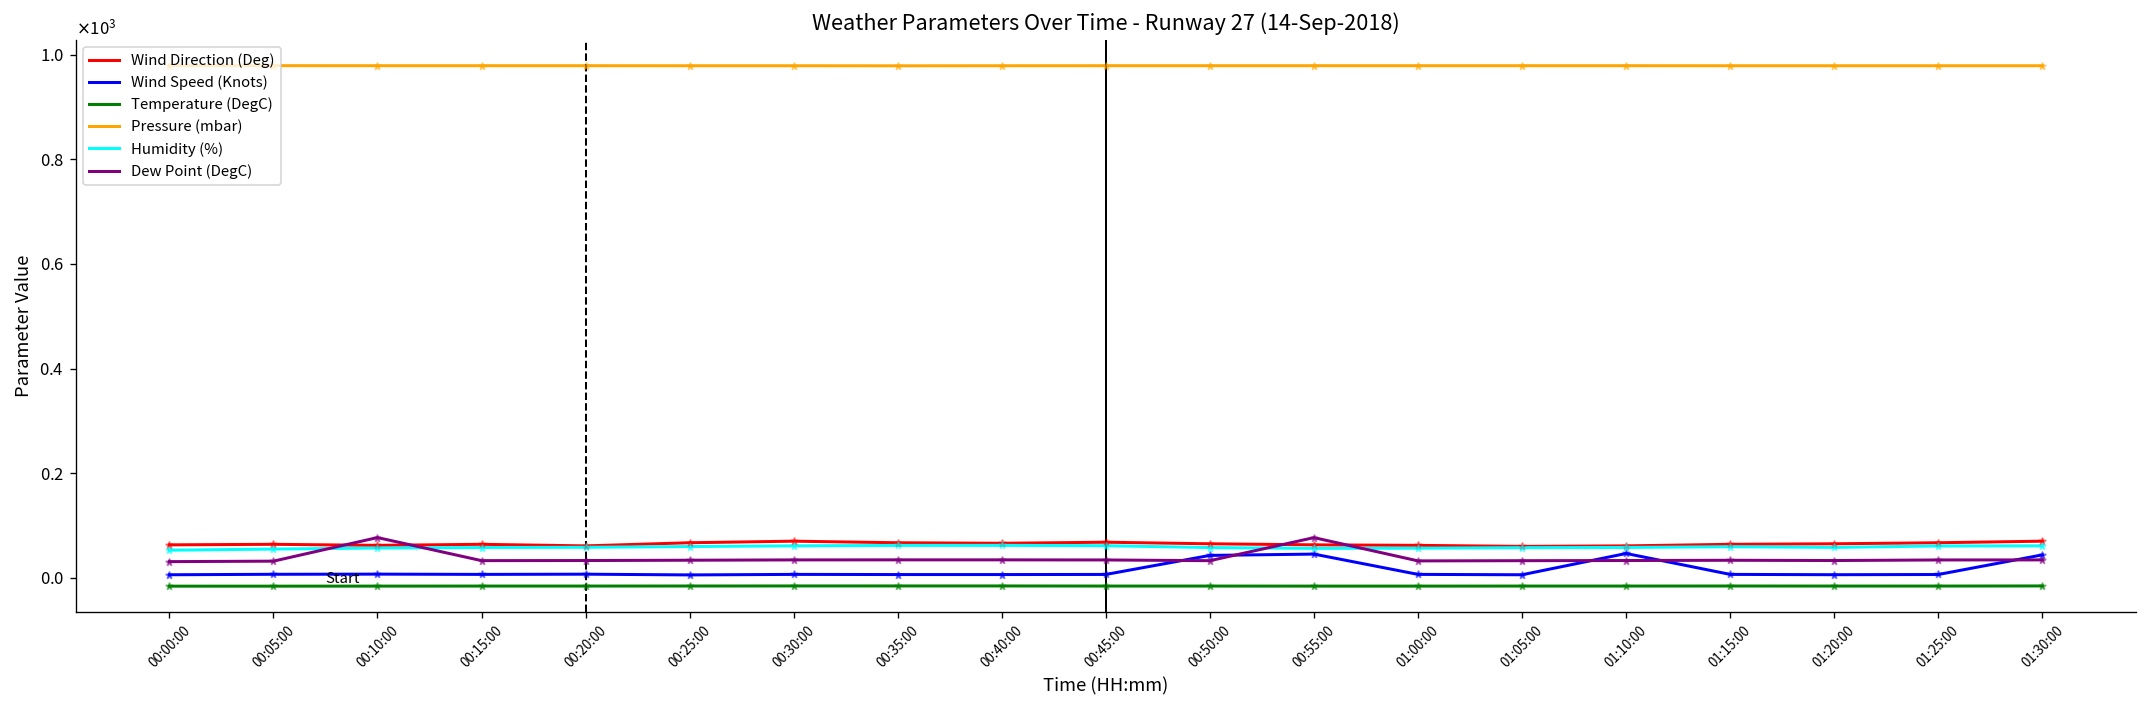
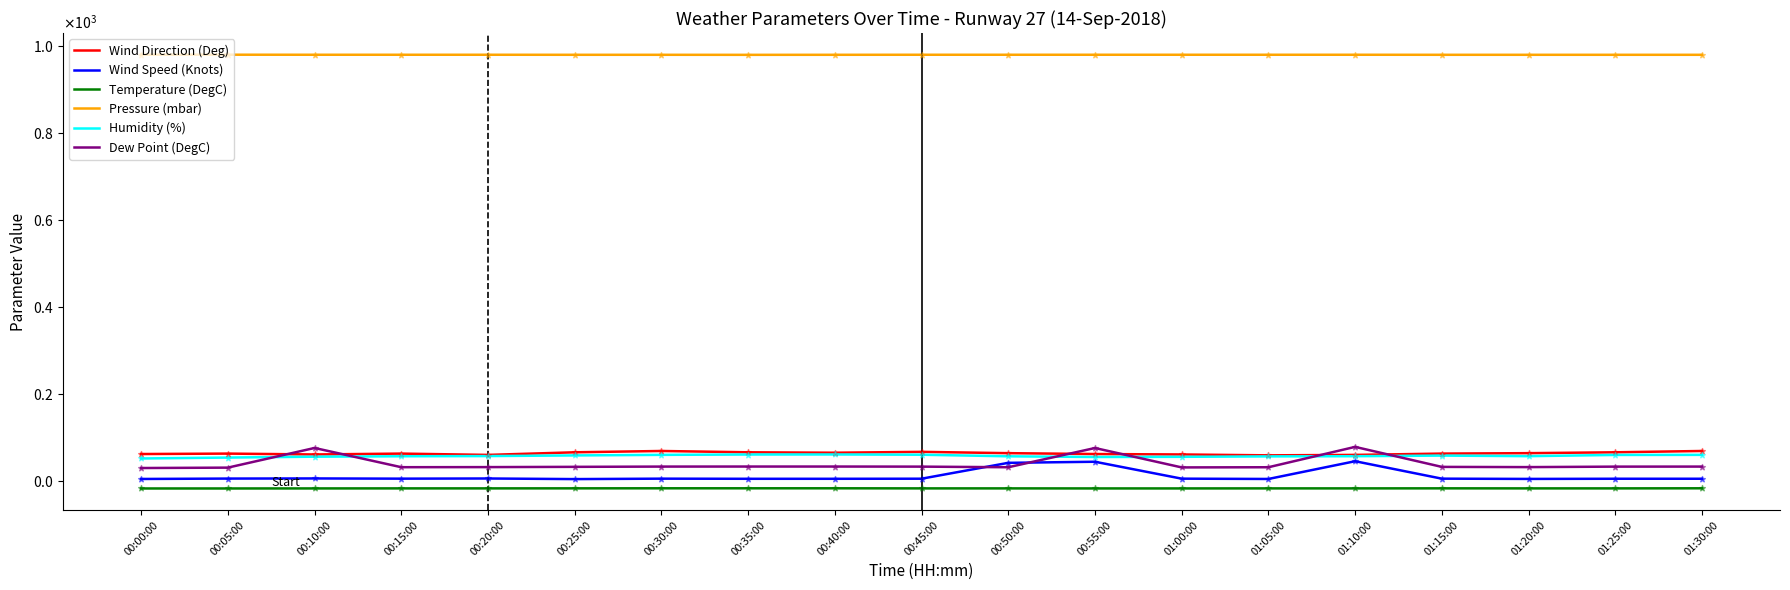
Dew Point (DegC), 01:10:00: 30 -> 80
Wind Speed (Knots), 01:30:00: 40 -> 10
